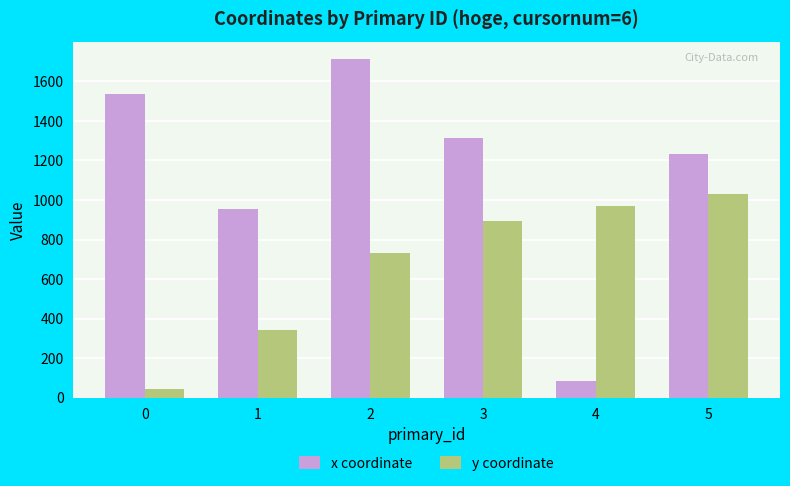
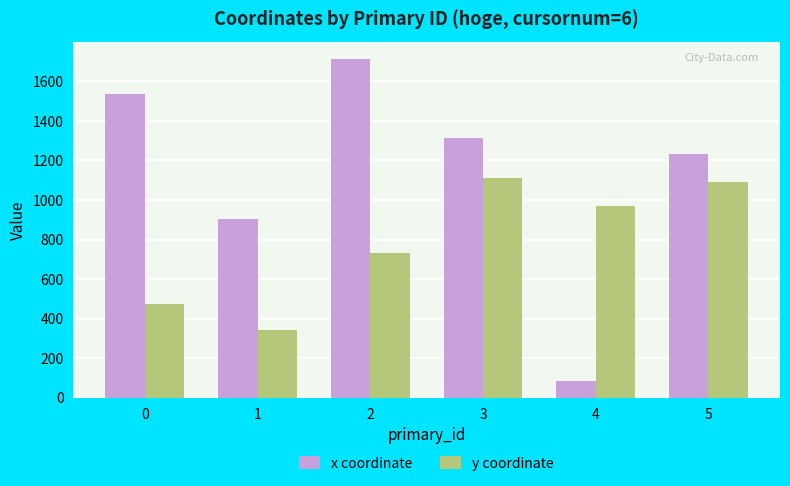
y coordinate, 0: 50 -> 470
x coordinate, 1: 950 -> 910
y coordinate, 3: 890 -> 1110
y coordinate, 5: 1030 -> 1090
